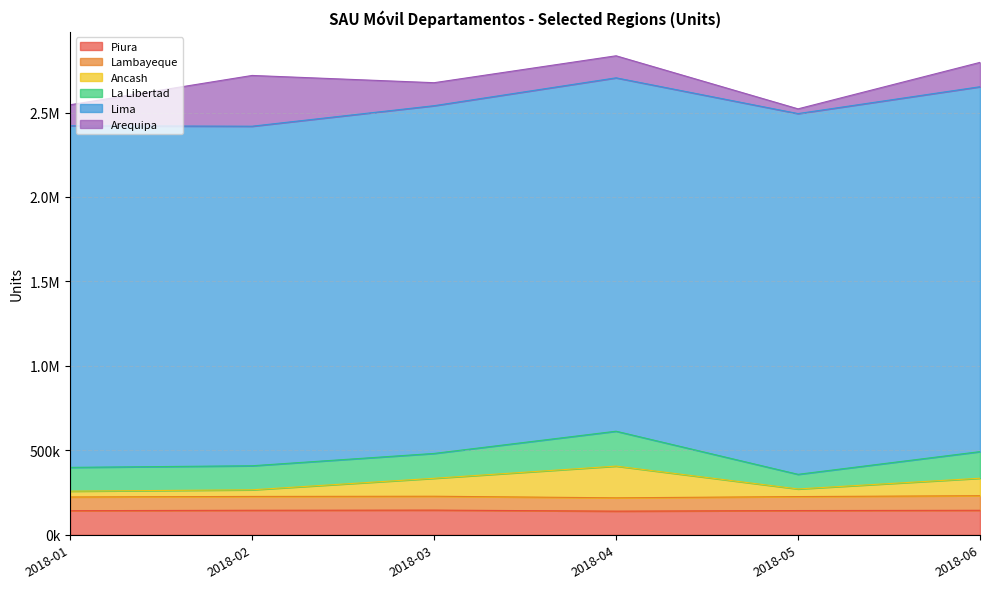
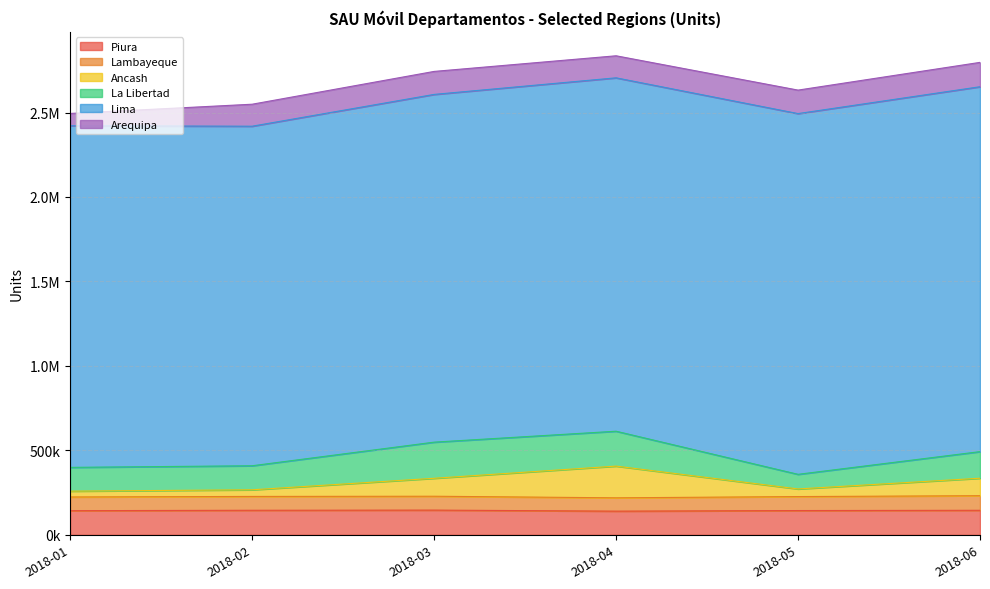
Arequipa, 2018-01: 120000 -> 70000
Arequipa, 2018-02: 300000 -> 130000
La Libertad, 2018-03: 150000 -> 210000
Arequipa, 2018-05: 30000 -> 140000
